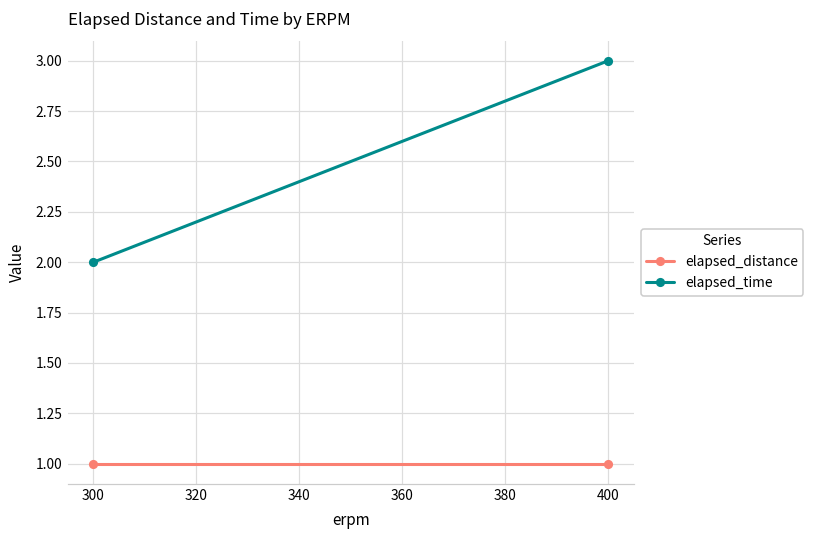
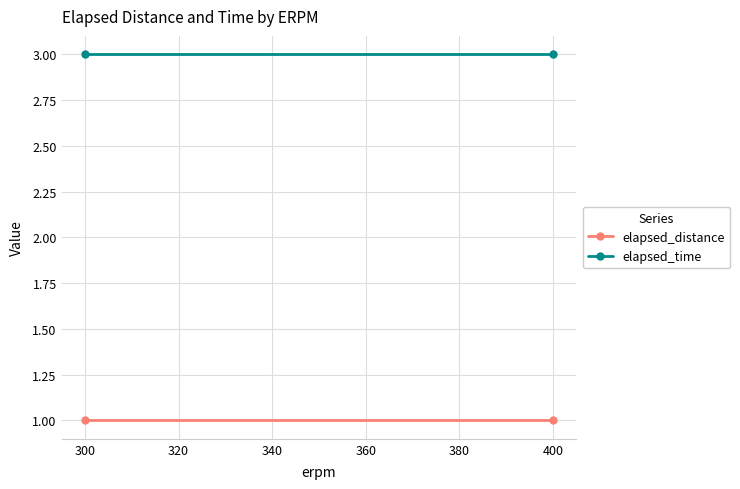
elapsed_time, 300: 2 -> 3
